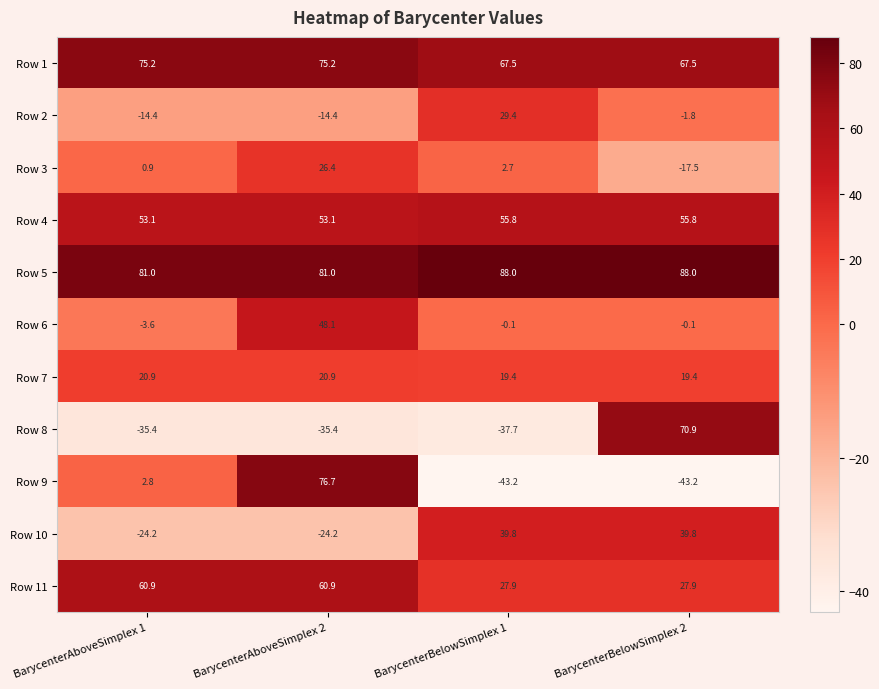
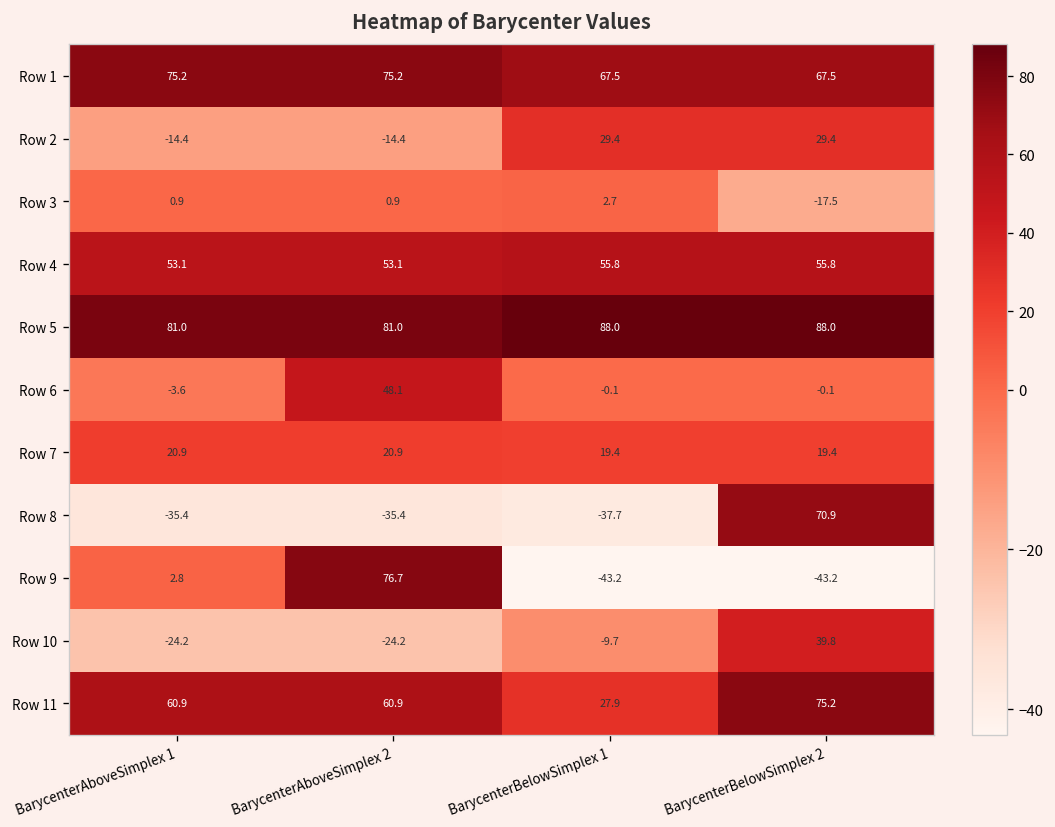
Row 2, BarycenterBelowSimplex 2: -1.8 -> 29.4
Row 3, BarycenterAboveSimplex 2: 26.4 -> 0.9
Row 10, BarycenterBelowSimplex 1: 39.8 -> -9.7
Row 11, BarycenterBelowSimplex 2: 27.9 -> 75.2
